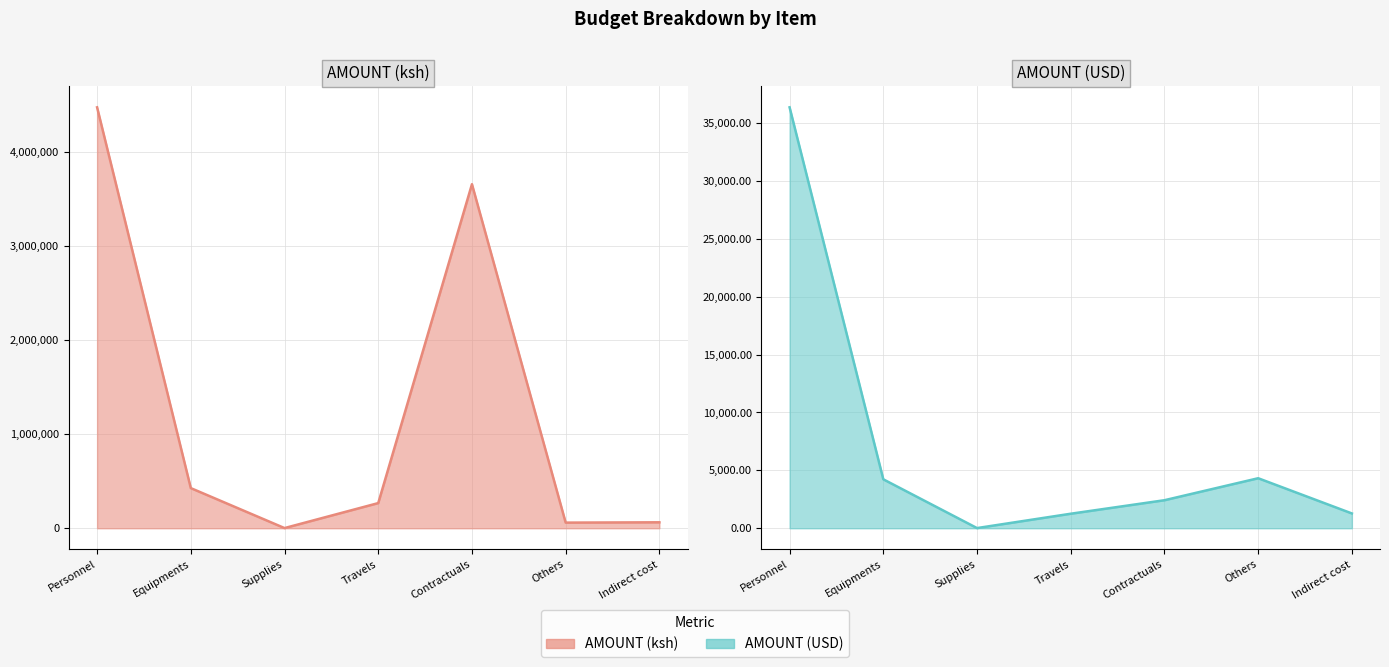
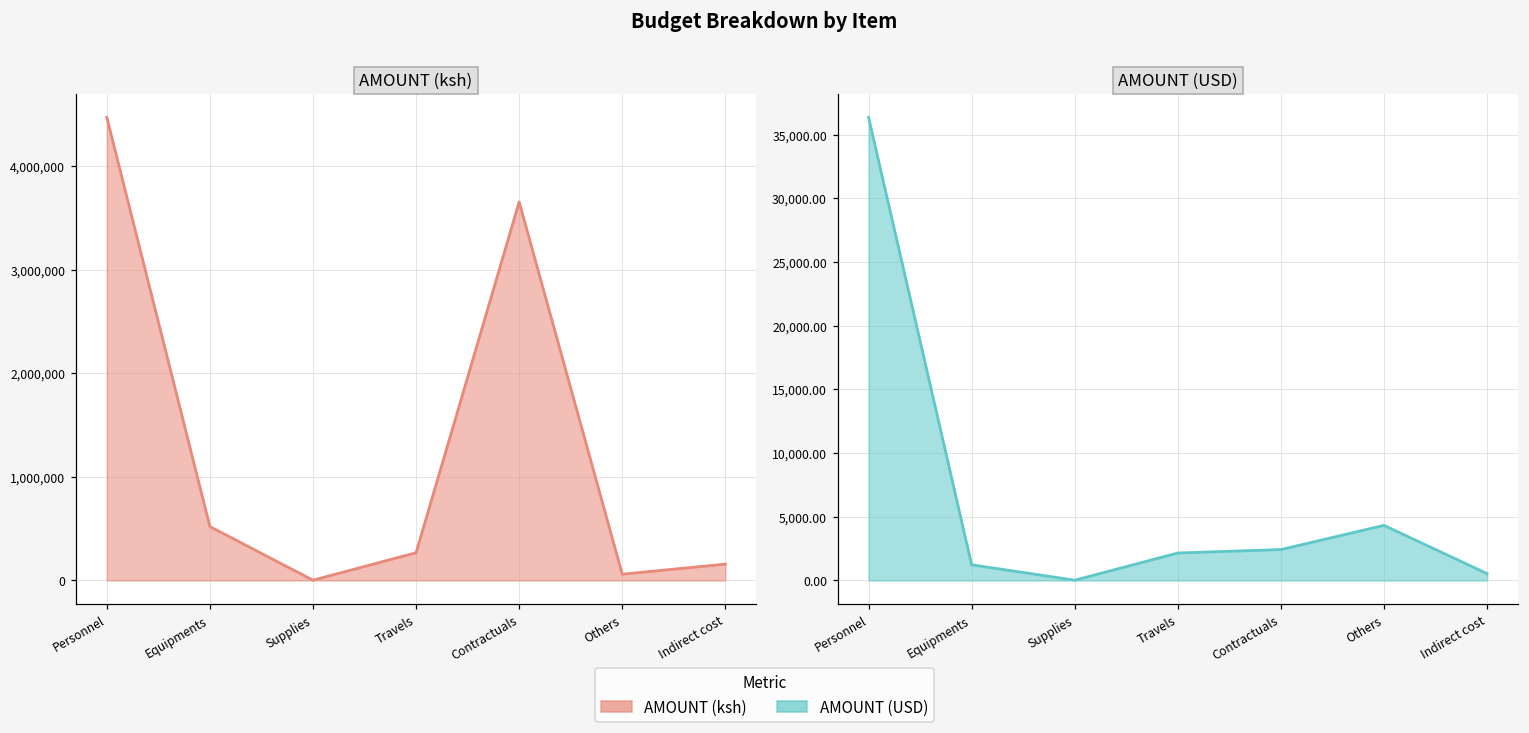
AMOUNT (ksh), Equipments: 400,000 -> 500,000
AMOUNT (ksh), Indirect cost: 100,000 -> 200,000
AMOUNT (USD), Equipments: 4,200 -> 1,200
AMOUNT (USD), Travels: 1,300 -> 2,200
AMOUNT (USD), Indirect cost: 1,300 -> 500
